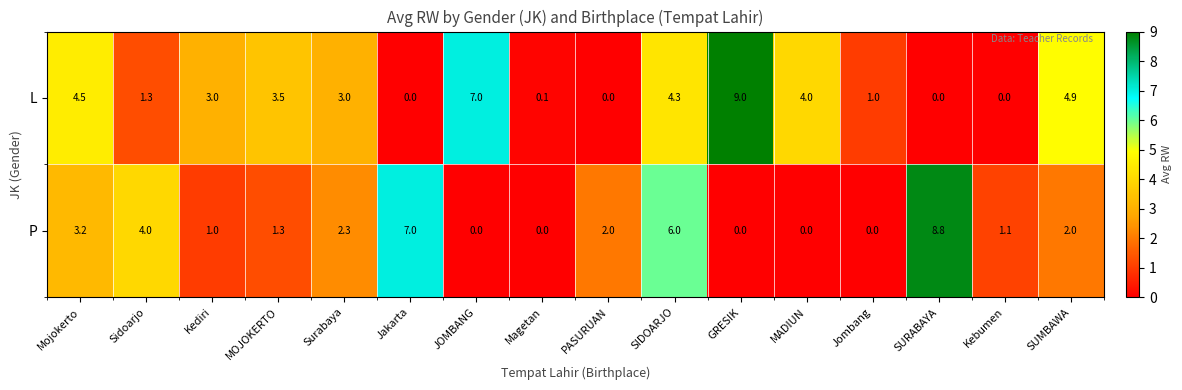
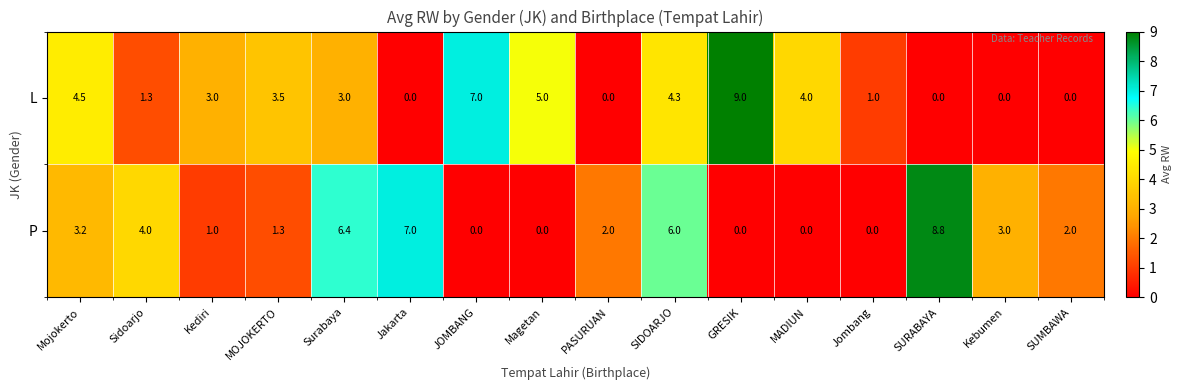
L, Magetan: 0.1 -> 5.0
L, SUMBAWA: 4.9 -> 0.0
P, Surabaya: 2.3 -> 6.4
P, Kebumen: 1.1 -> 3.0
